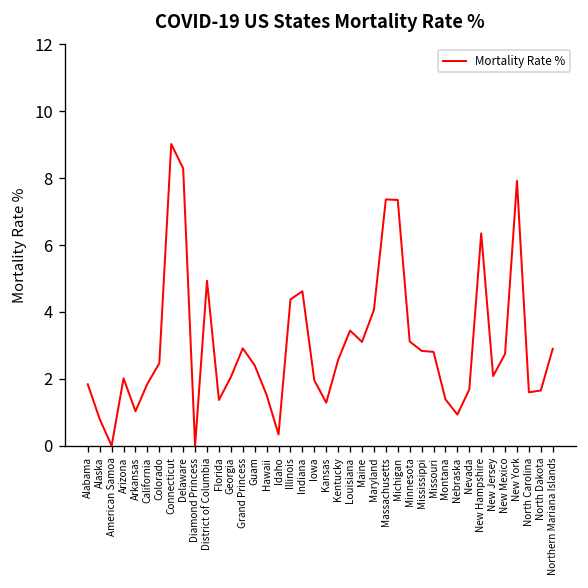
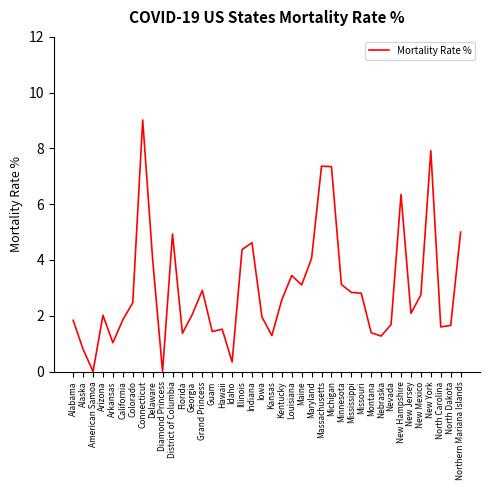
Delaware: 8.3 -> 4.0
Guam: 2.4 -> 1.4
Nebraska: 0.9 -> 1.3
Northern Mariana Islands: 2.9 -> 5.0
